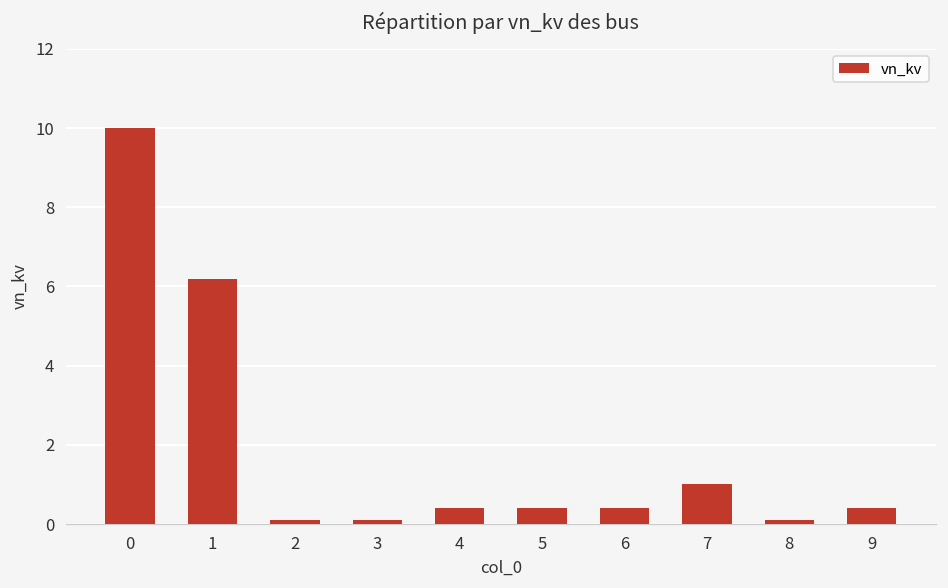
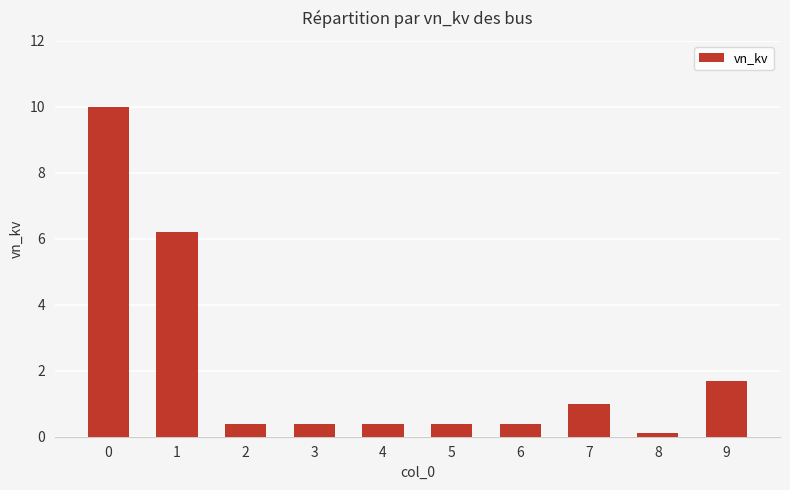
2: 0.1 -> 0.4
3: 0.1 -> 0.4
9: 0.4 -> 1.7
